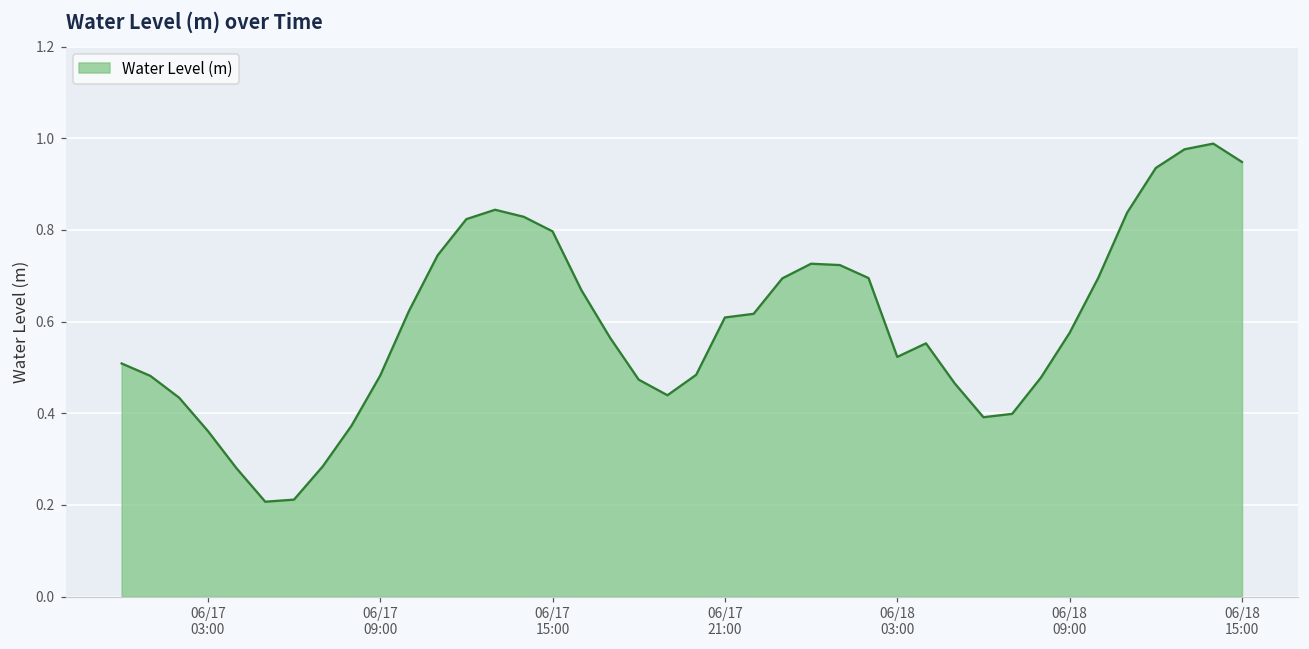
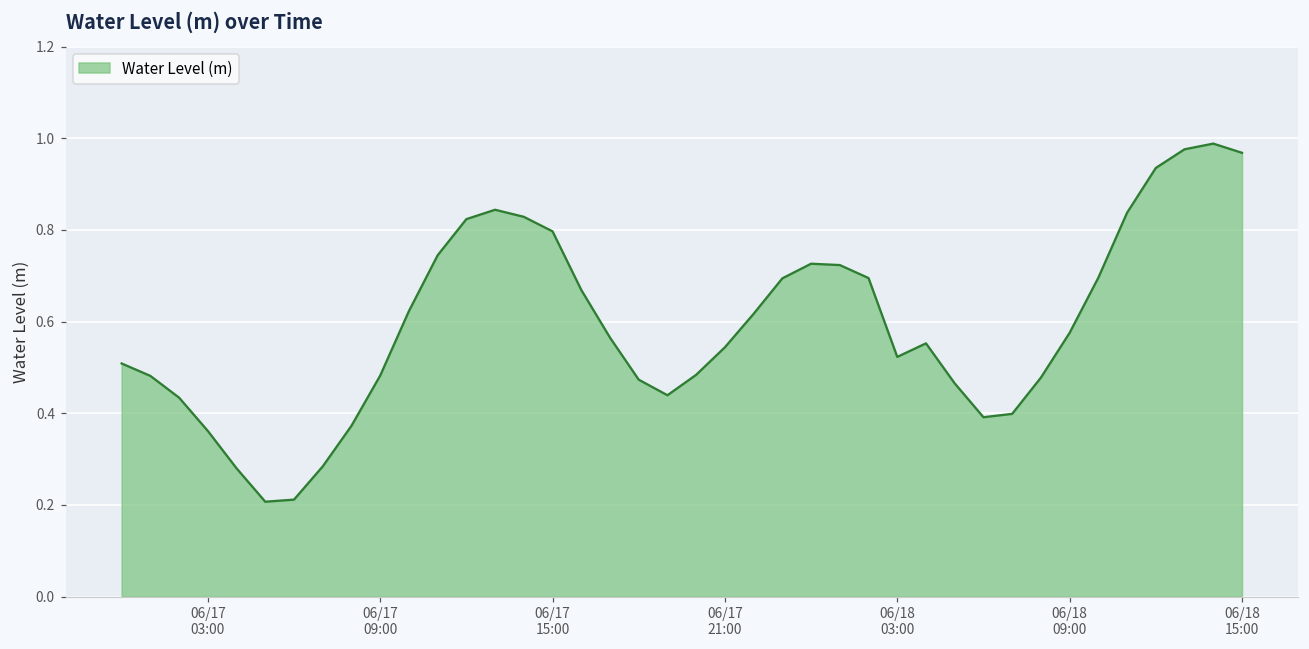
06/17 21:00: 0.61 -> 0.54
06/18 15:00: 0.95 -> 0.97
